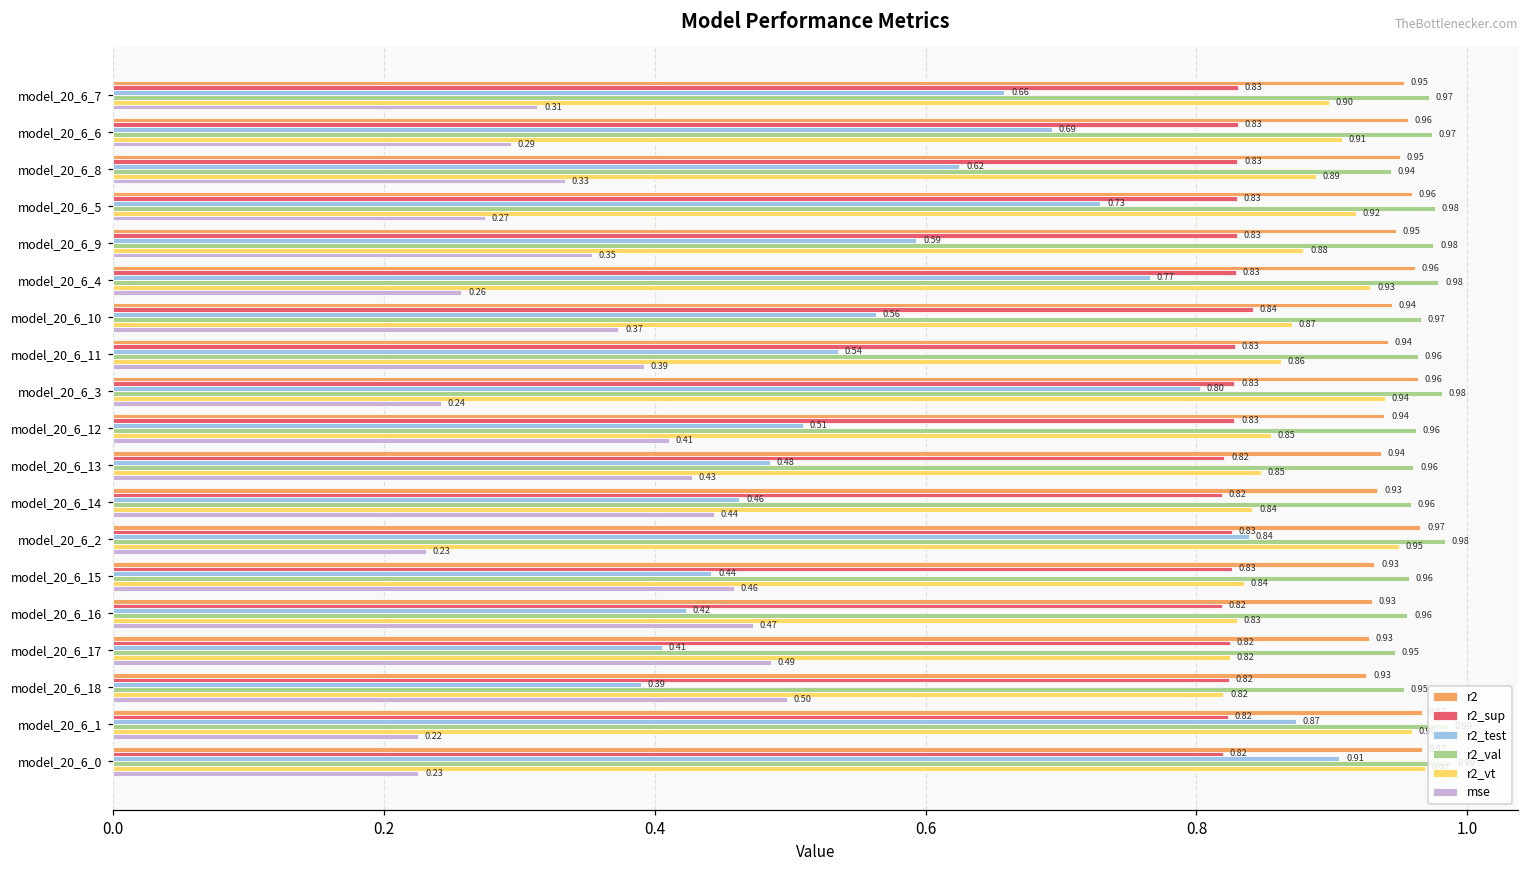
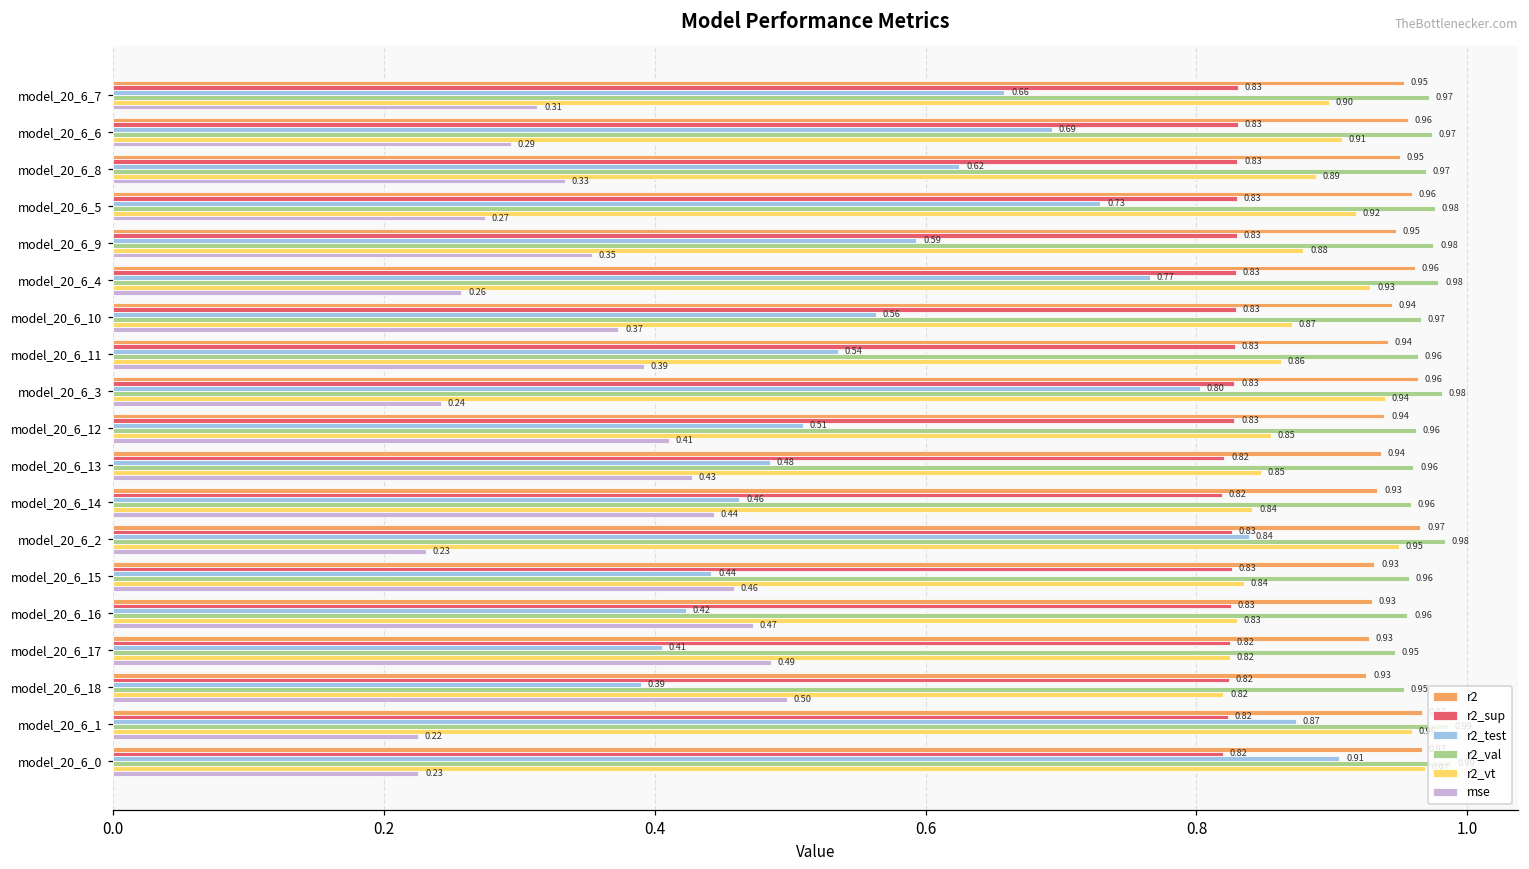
r2_val, model_20_6_8: 0.94 -> 0.97
r2_sup, model_20_6_10: 0.84 -> 0.83
r2_sup, model_20_6_16: 0.82 -> 0.83
